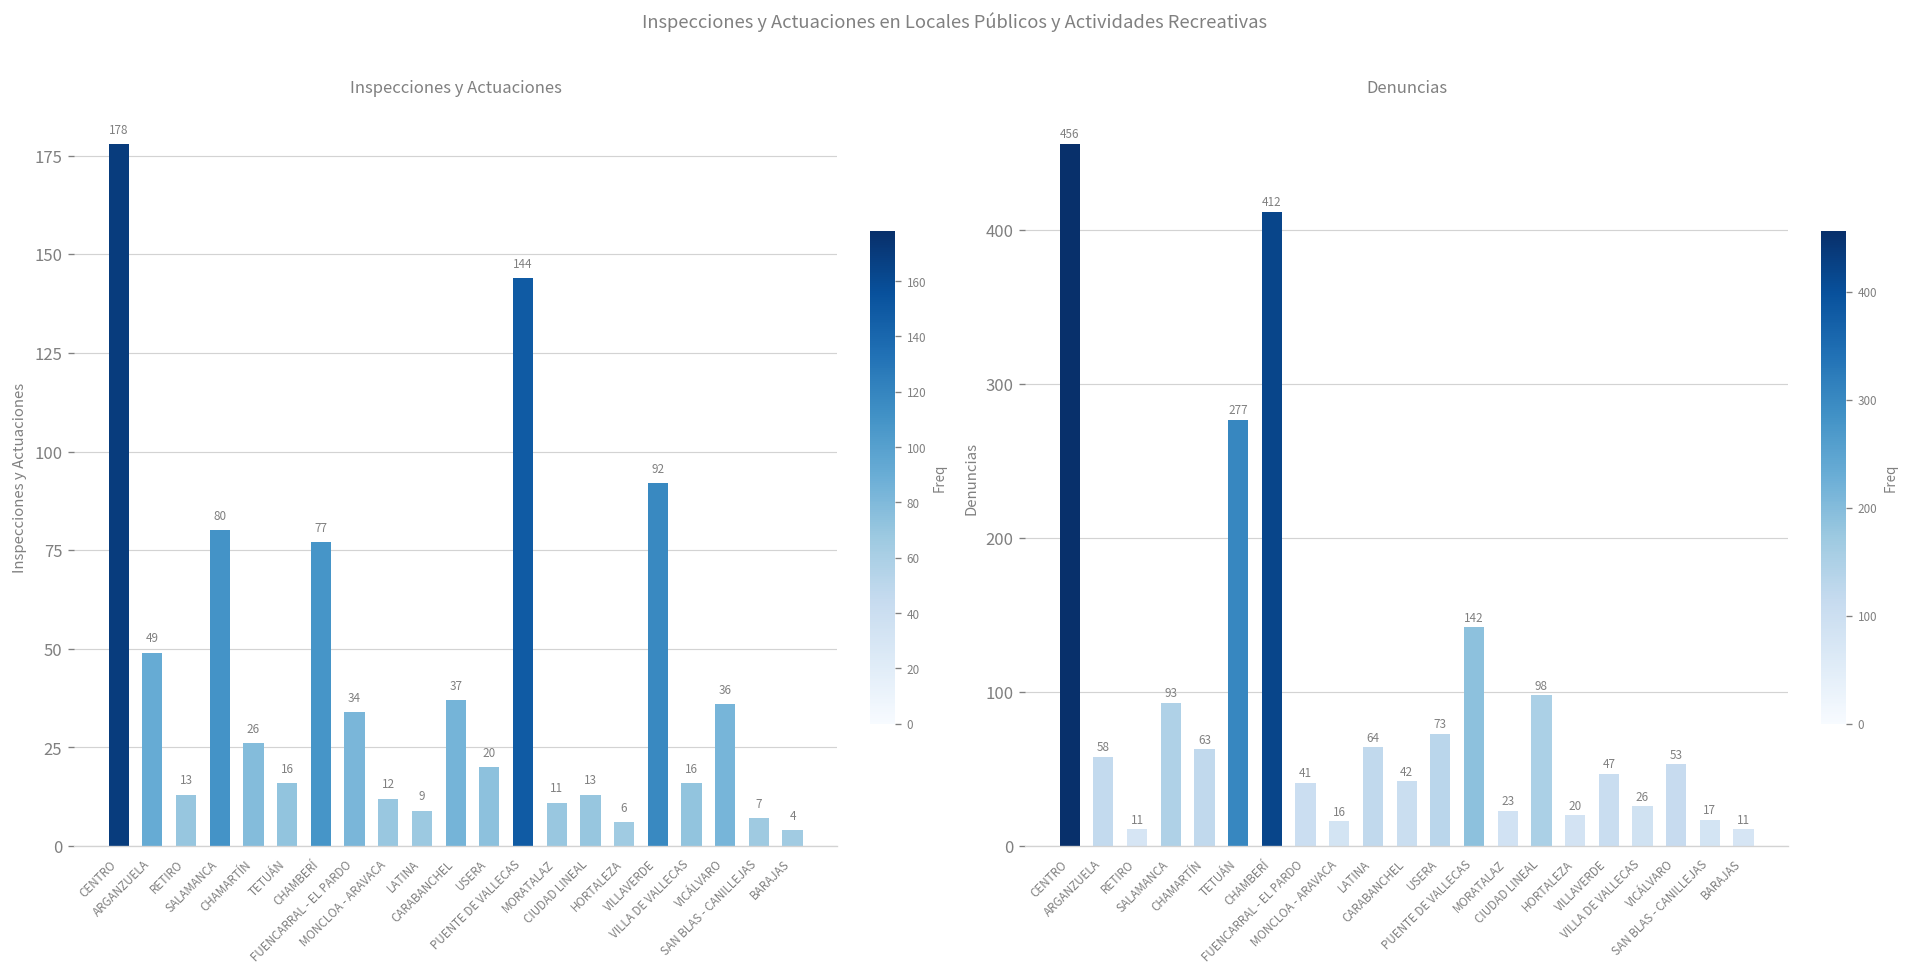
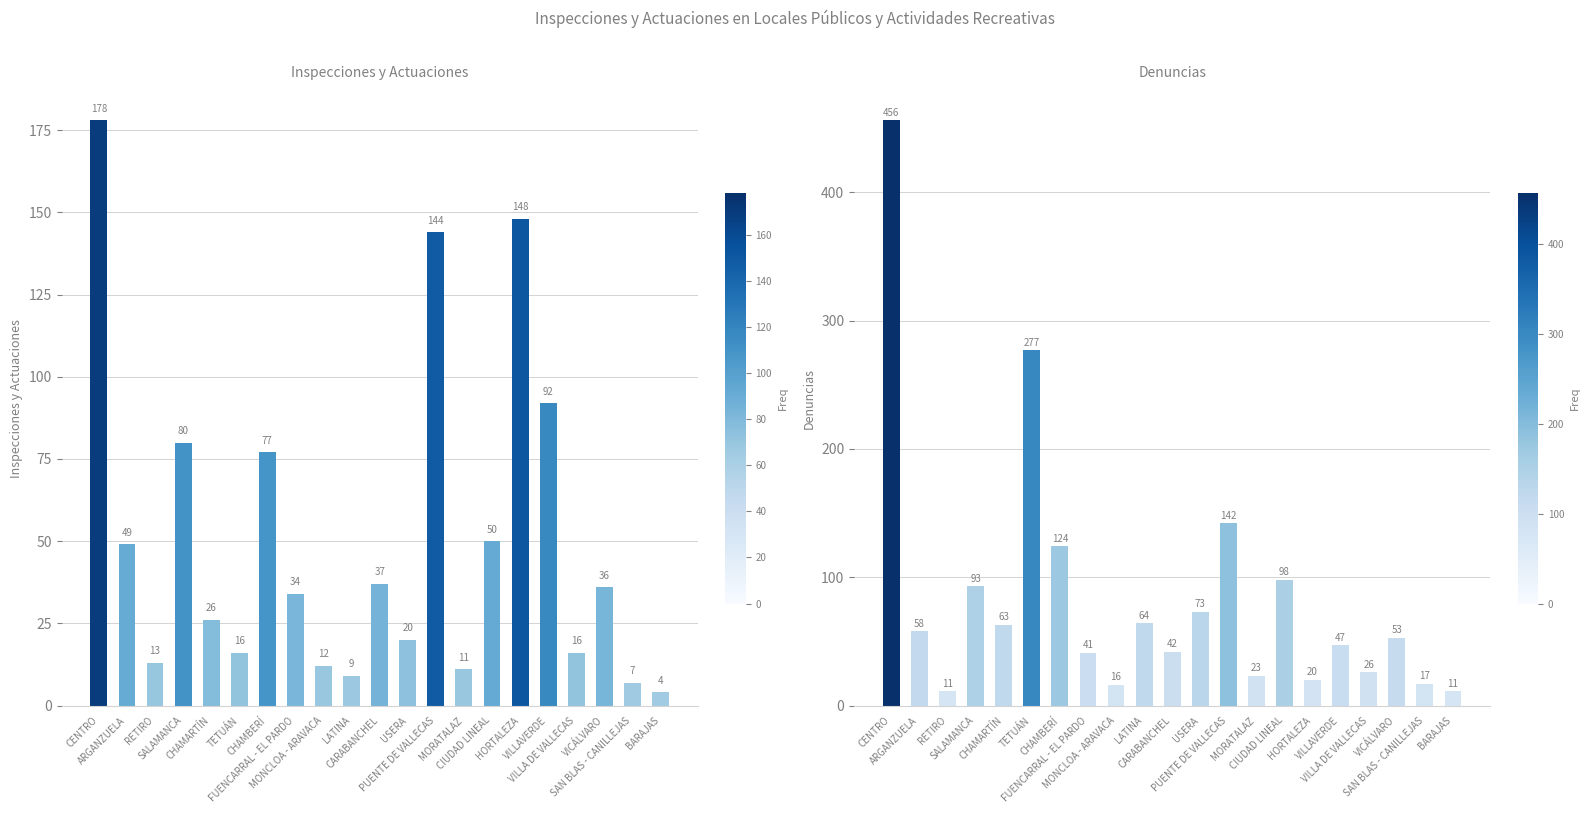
Inspecciones y Actuaciones, CIUDAD LINEAL: 13 -> 50
Inspecciones y Actuaciones, HORTALEZA: 6 -> 148
Denuncias, CHAMBERÍ: 412 -> 124
